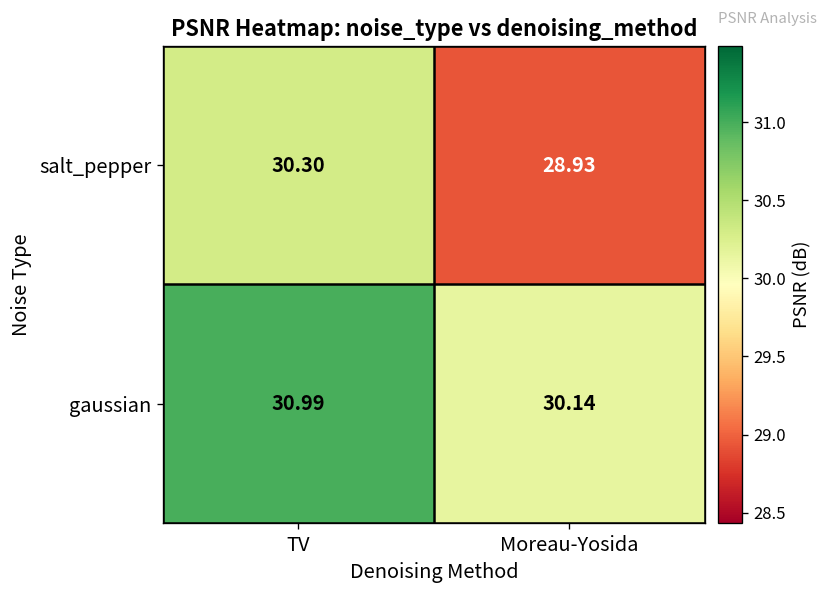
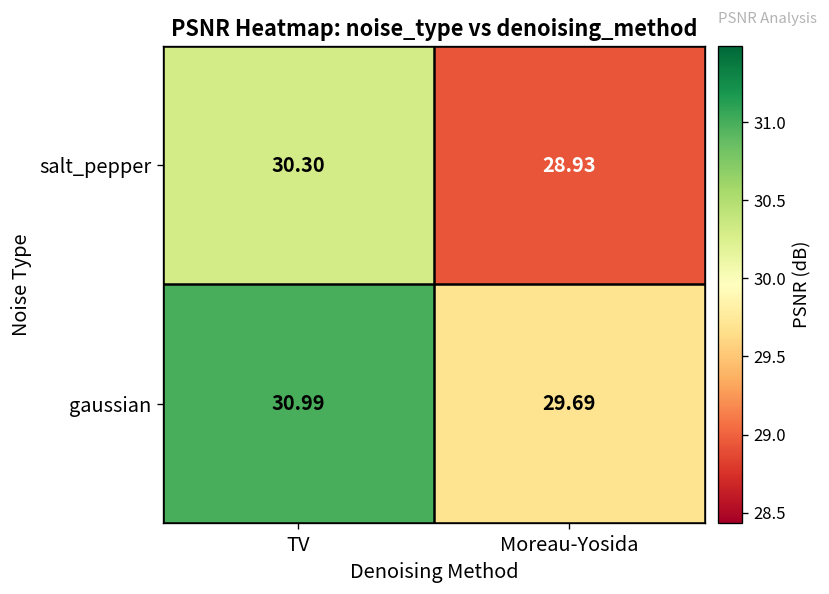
gaussian, Moreau-Yosida: 30.14 -> 29.69
